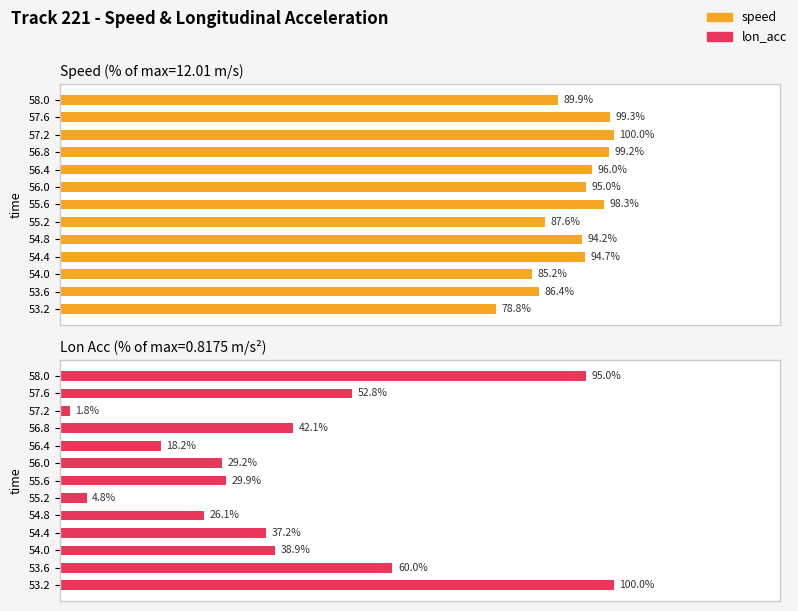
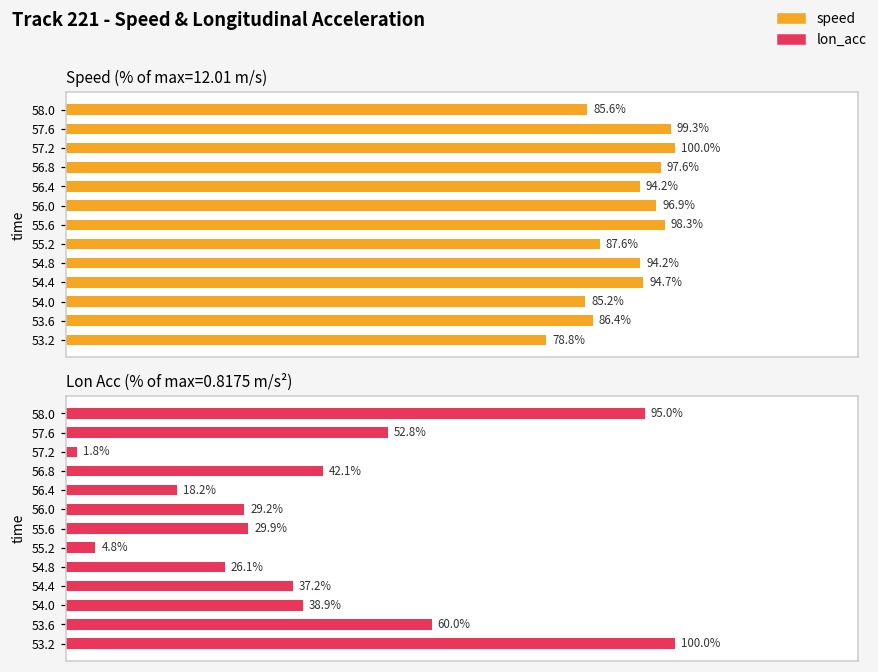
Speed (% of max=12.01 m/s), 58.0: 89.9% -> 85.6%
Speed (% of max=12.01 m/s), 56.8: 99.2% -> 97.6%
Speed (% of max=12.01 m/s), 56.4: 96.0% -> 94.2%
Speed (% of max=12.01 m/s), 56.0: 95.0% -> 96.9%
